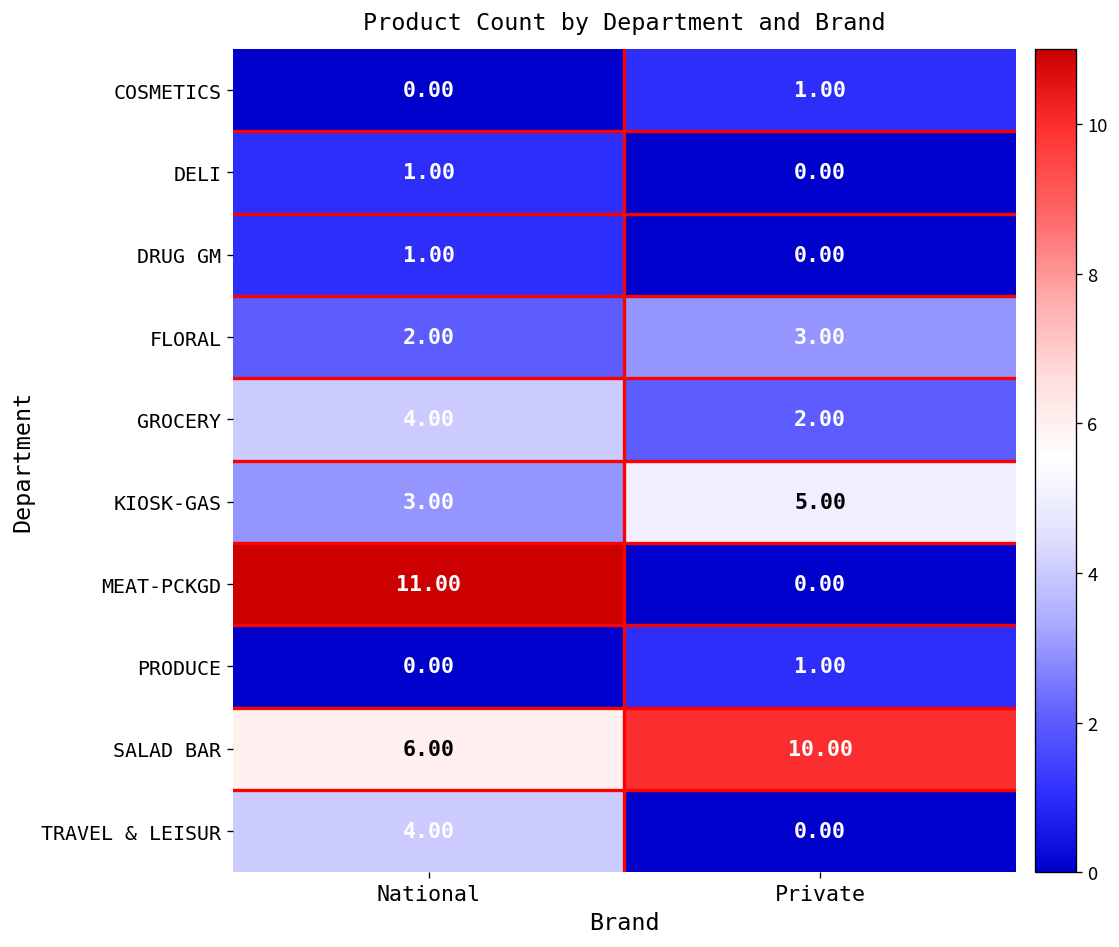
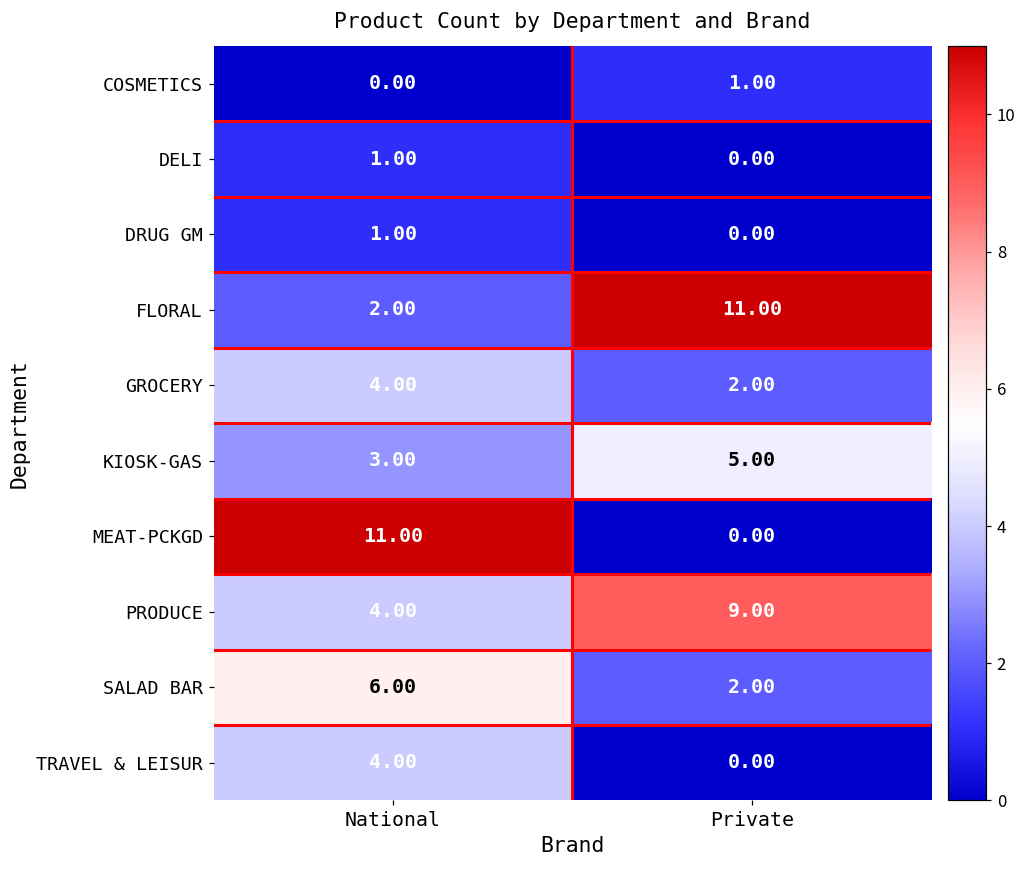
FLORAL, Private: 3.00 -> 11.00
PRODUCE, National: 0.00 -> 4.00
PRODUCE, Private: 1.00 -> 9.00
SALAD BAR, Private: 10.00 -> 2.00
